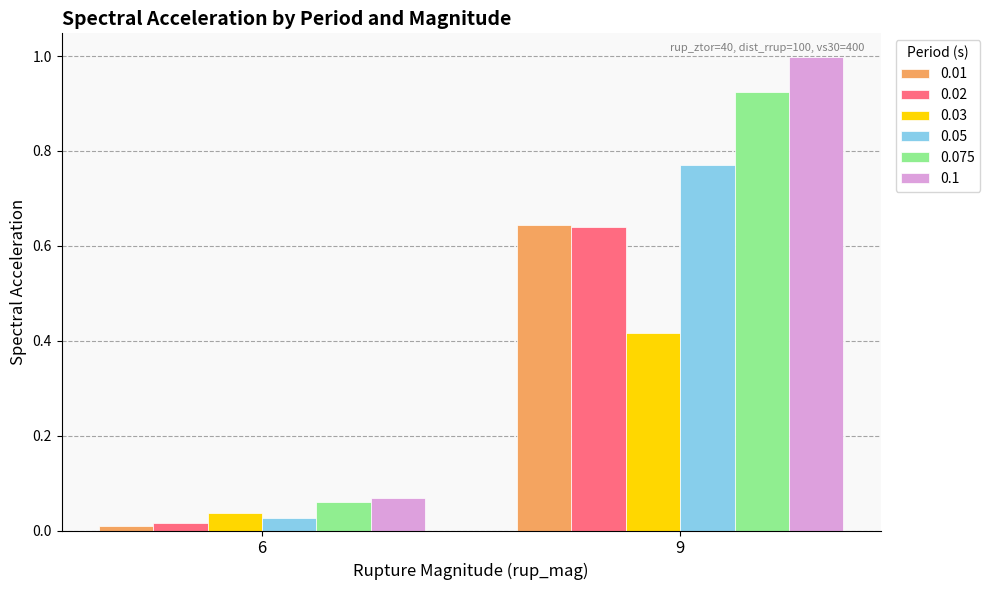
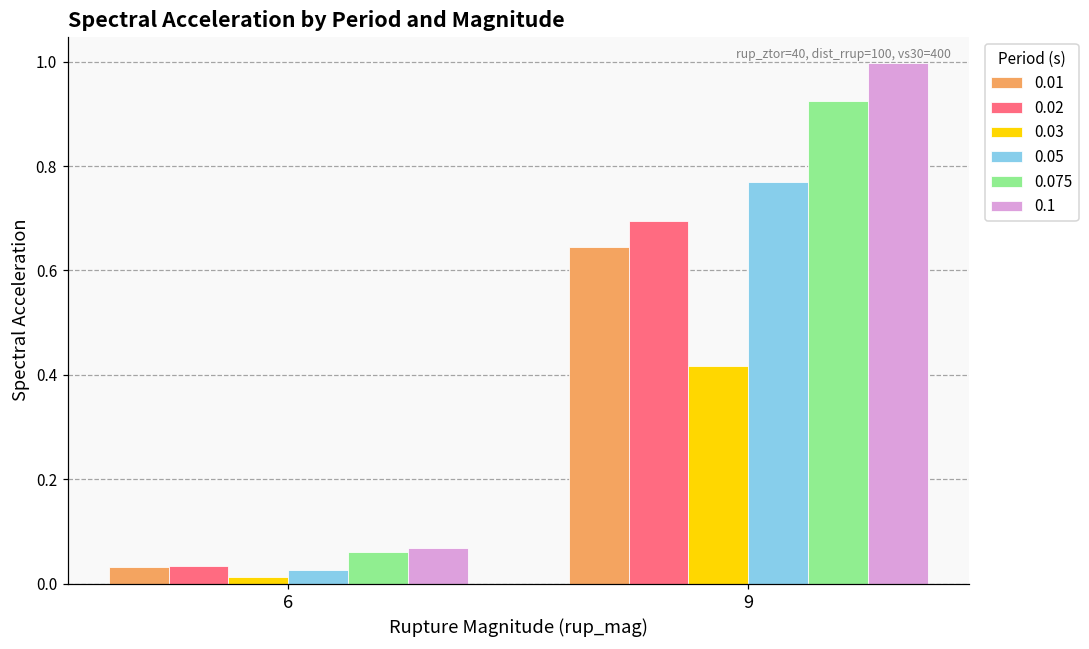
0.01, 6: 0.01 -> 0.03
0.02, 6: 0.01 -> 0.03
0.03, 6: 0.04 -> 0.01
0.02, 9: 0.64 -> 0.70
